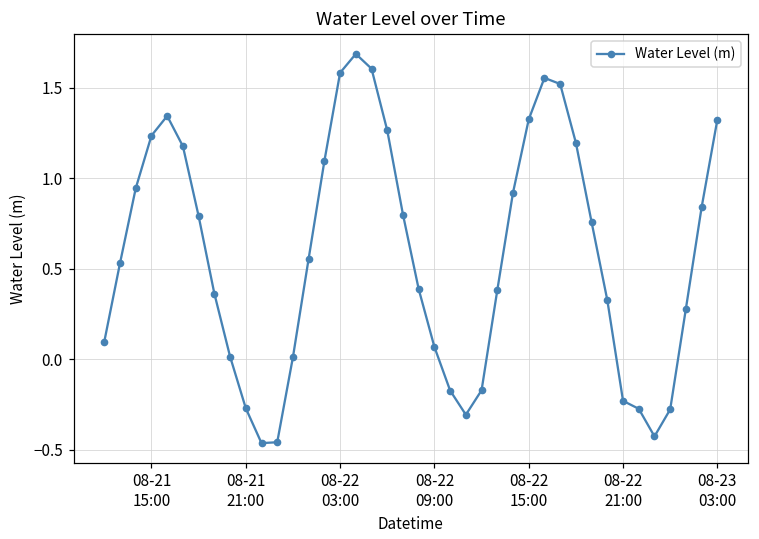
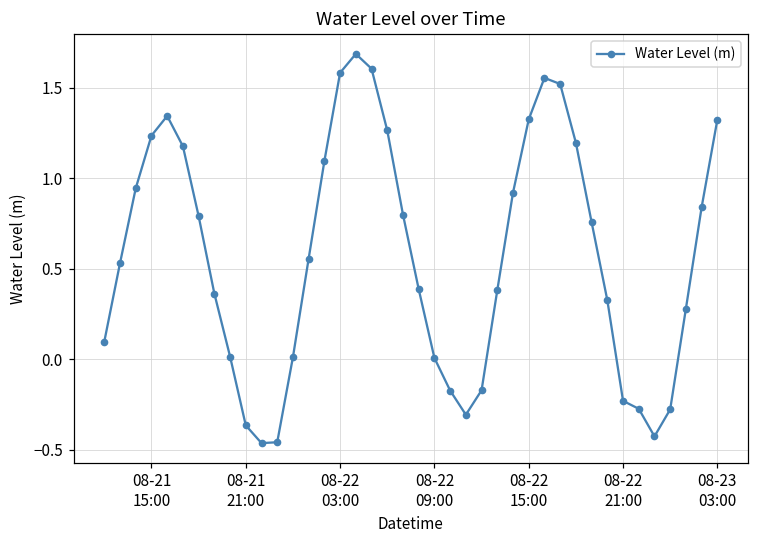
08-21 21:00: -0.27 -> -0.37
08-22 09:00: 0.07 -> 0.01
